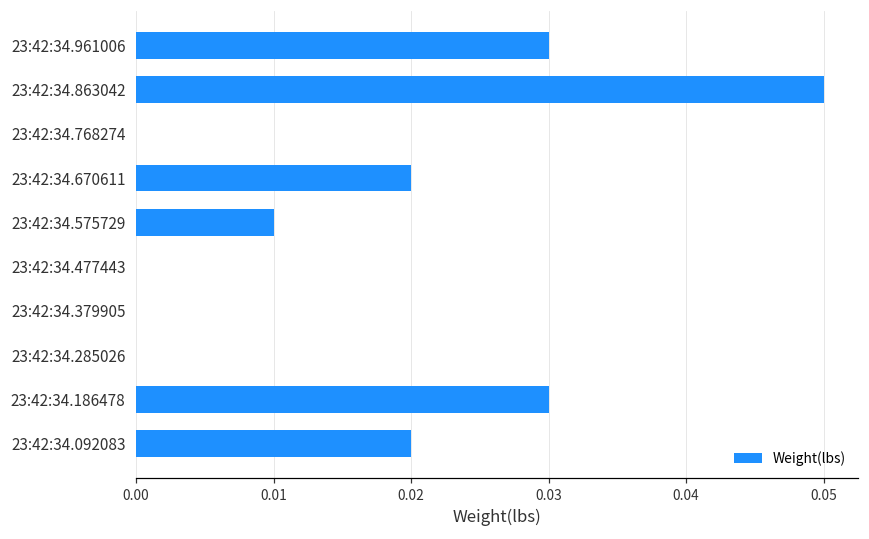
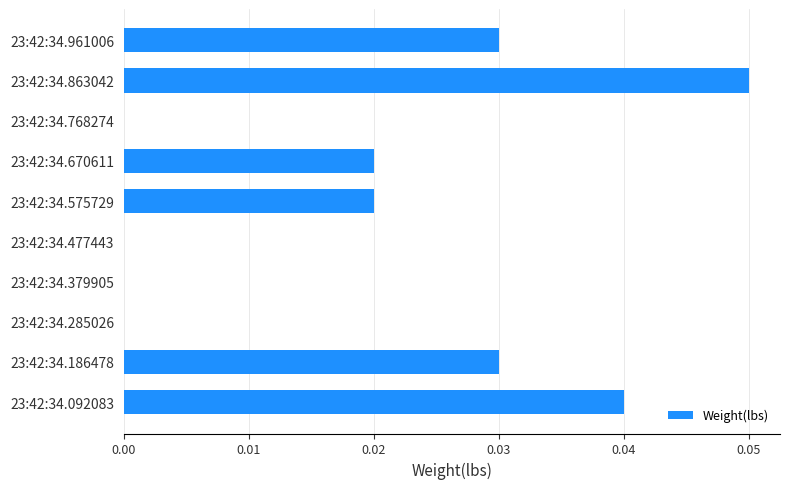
23:42:34.575729: 0.01 -> 0.02
23:42:34.092083: 0.02 -> 0.04
